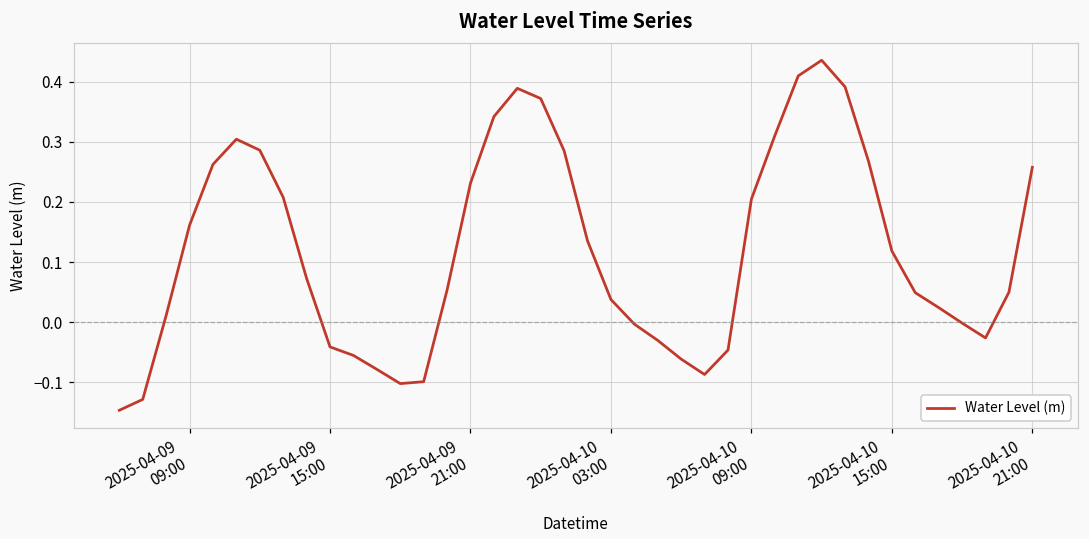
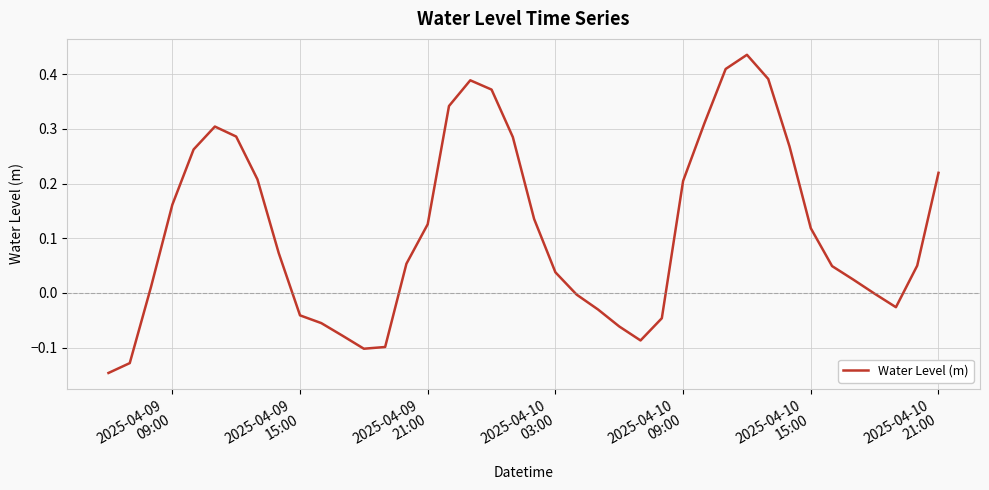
2025-04-09 21:00: 0.23 -> 0.13
2025-04-10 21:00: 0.26 -> 0.22
